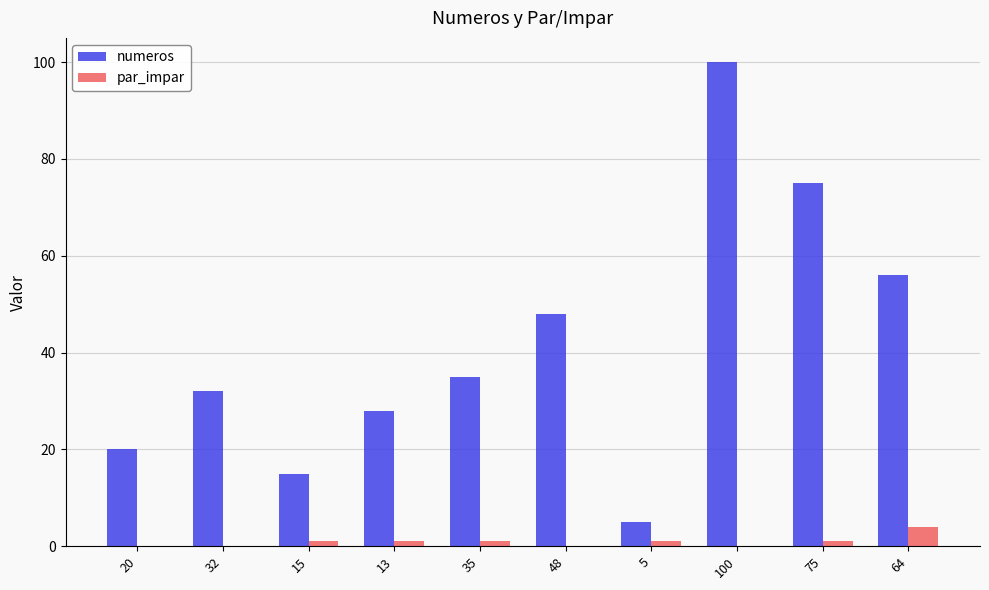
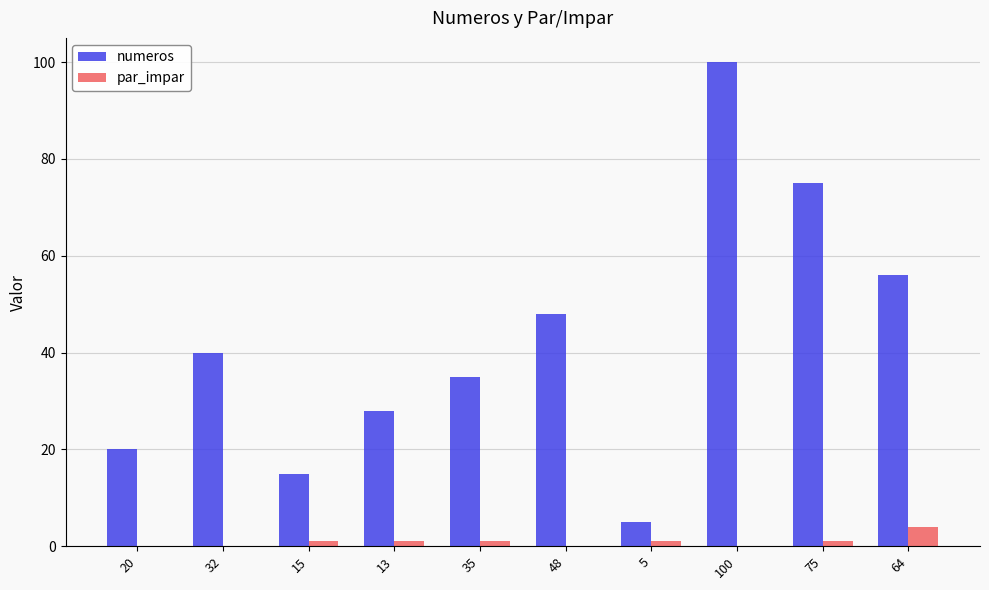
numeros, 32: 32 -> 40
